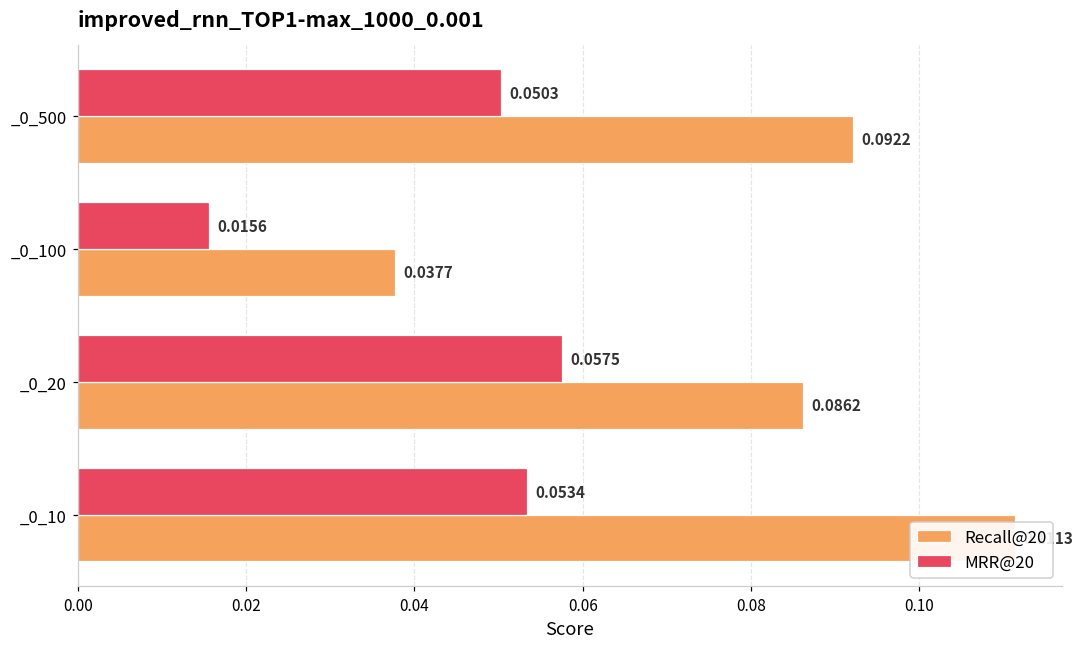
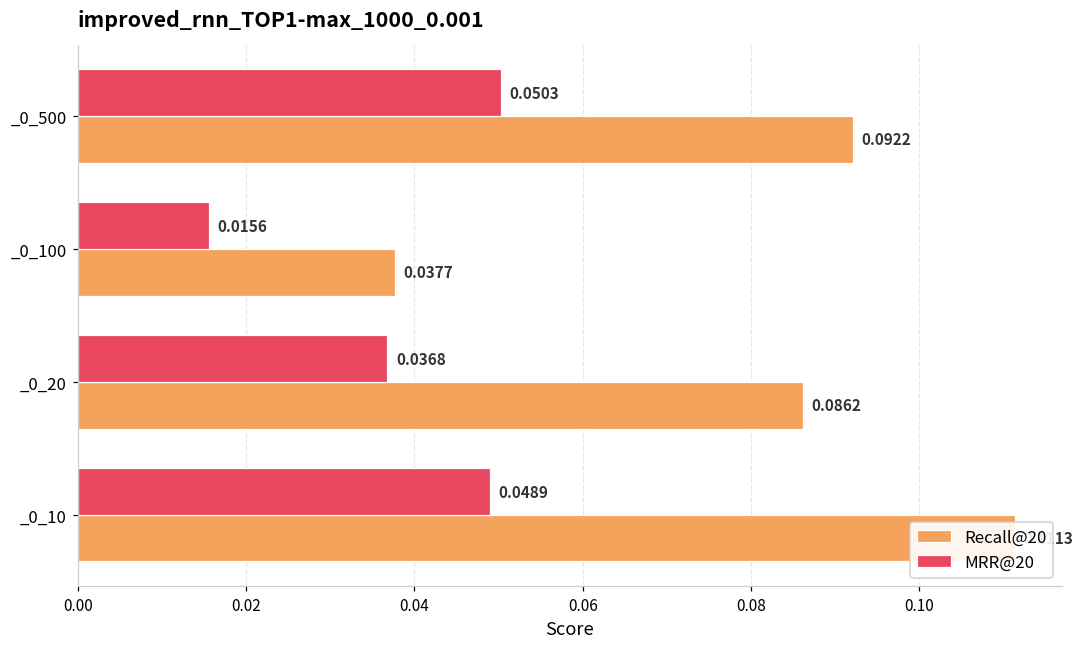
MRR@20, _0_20: 0.0575 -> 0.0368
MRR@20, _0_10: 0.0534 -> 0.0489
